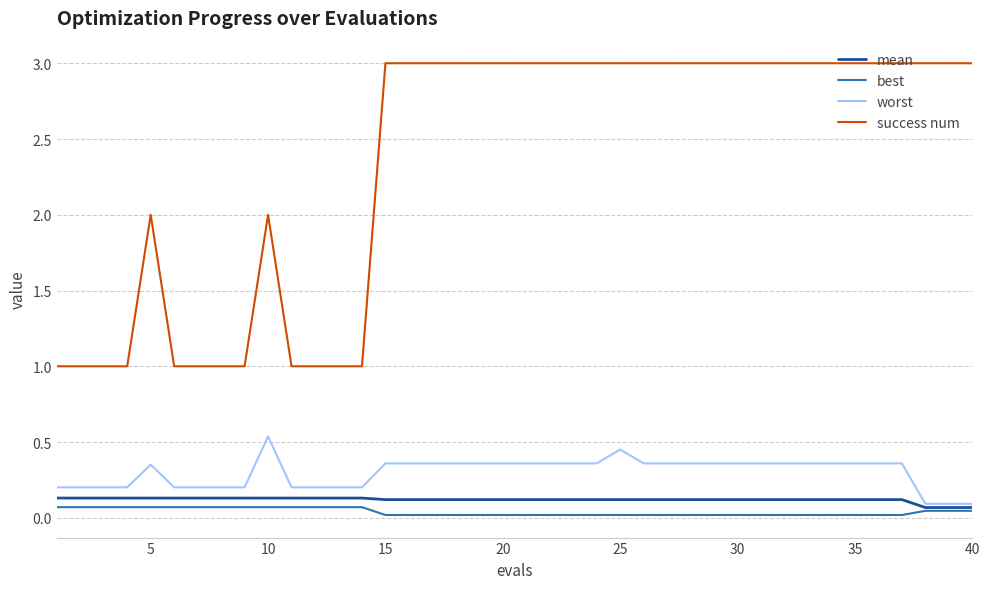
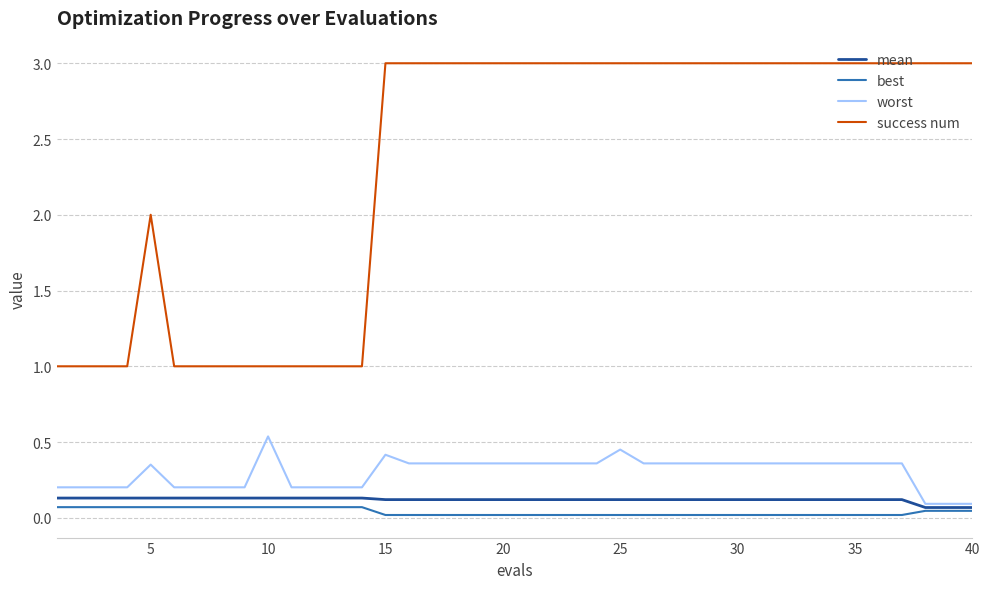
success num, 10: 2 -> 1
worst, 15: 0.36 -> 0.42
